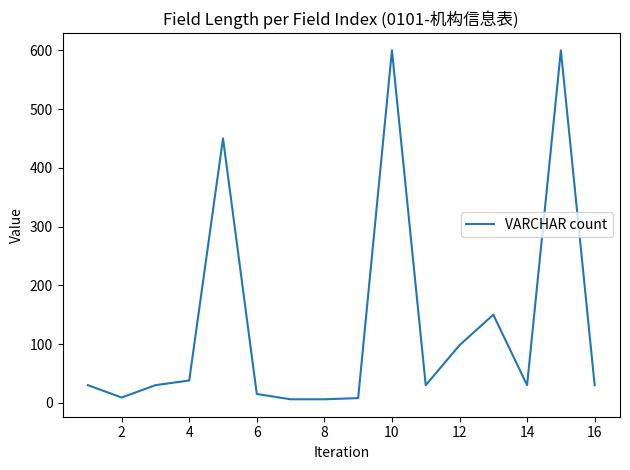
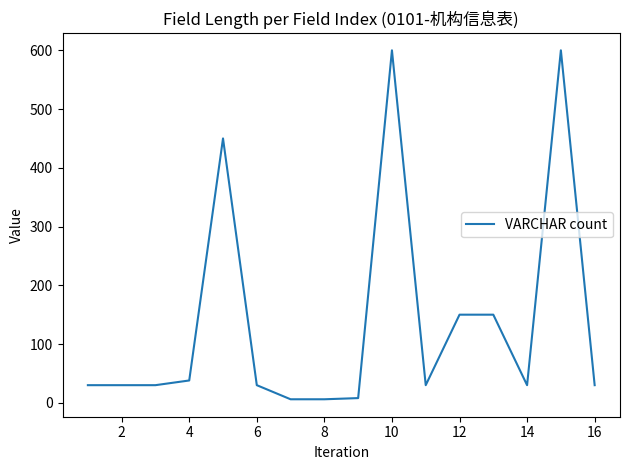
2: 10 -> 30
6: 20 -> 30
12: 100 -> 150
